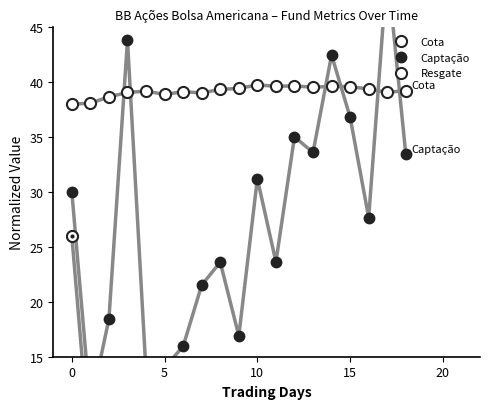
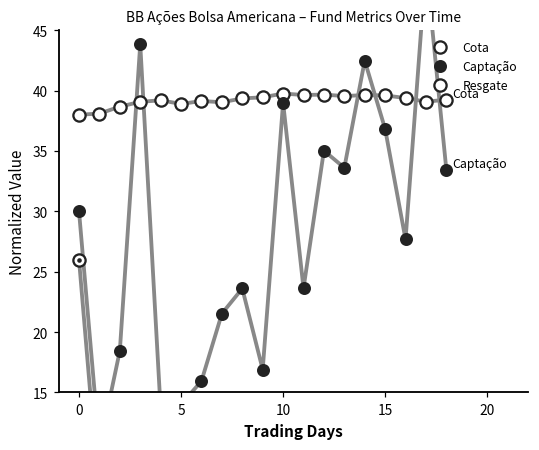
Captação, 10: 31.2 -> 39.0
